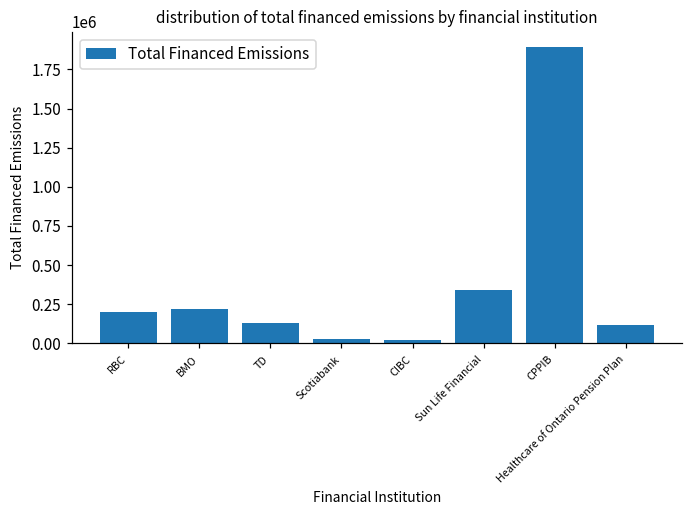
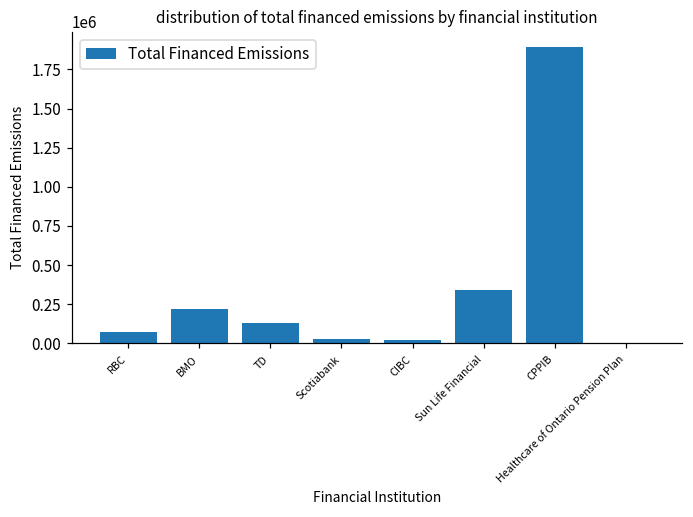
RBC: 200000 -> 70000
Healthcare of Ontario Pension Plan: 120000 -> 0
